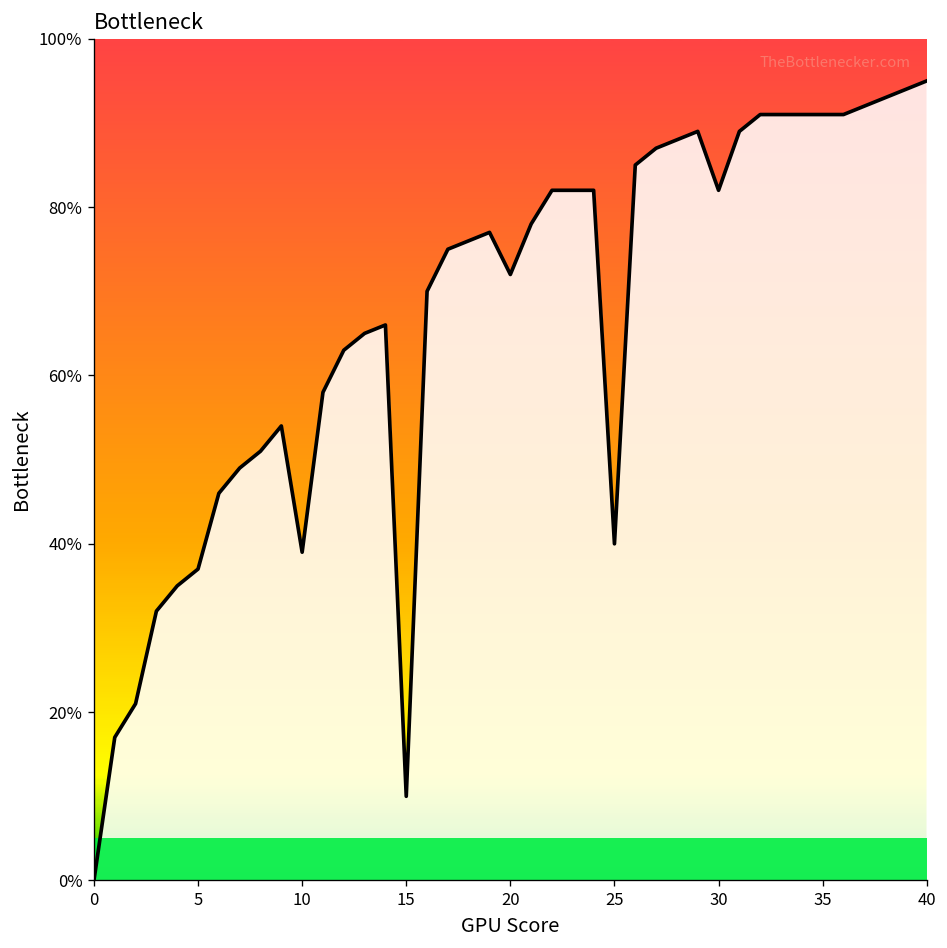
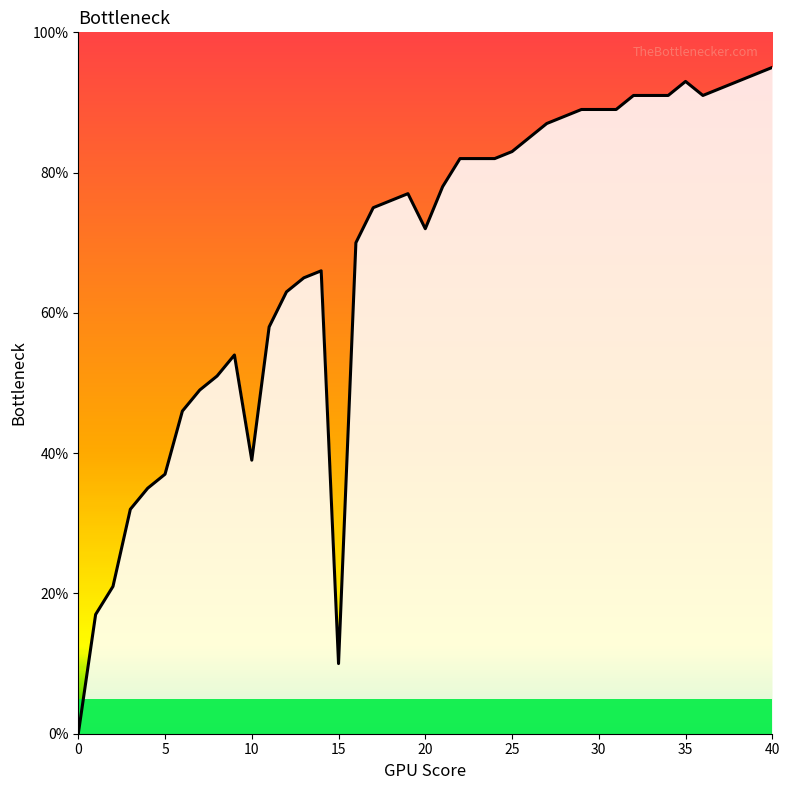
25: 40% -> 83%
30: 82% -> 89%
35: 91% -> 93%
